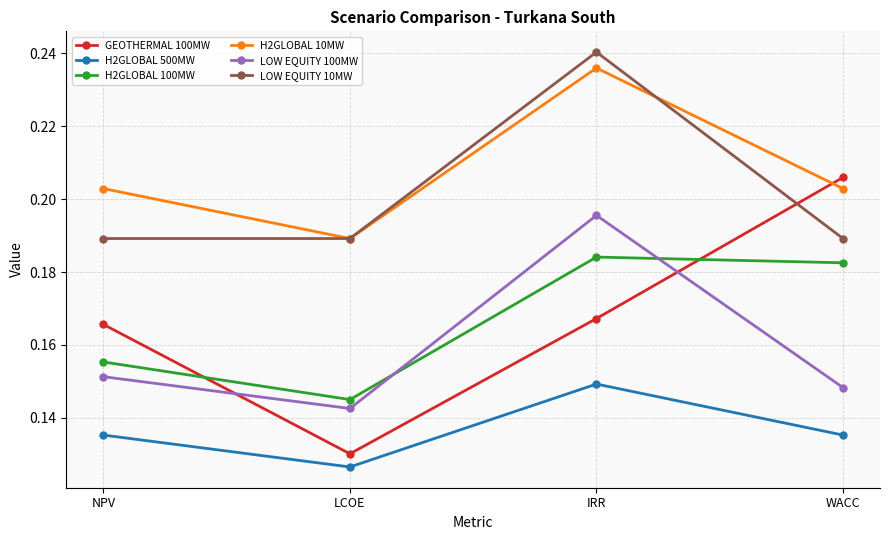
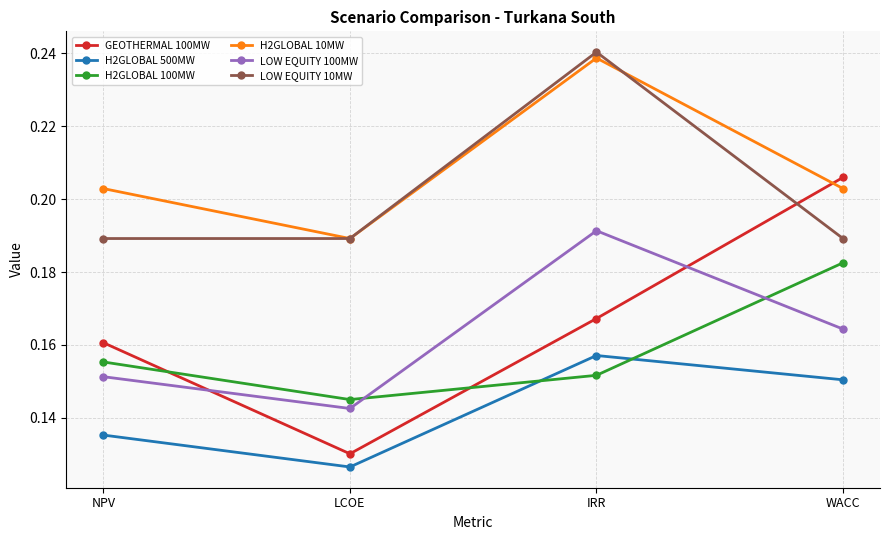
GEOTHERMAL 100MW, NPV: 0.166 -> 0.161
H2GLOBAL 500MW, IRR: 0.149 -> 0.157
H2GLOBAL 100MW, IRR: 0.184 -> 0.152
H2GLOBAL 10MW, IRR: 0.236 -> 0.239
LOW EQUITY 100MW, IRR: 0.196 -> 0.191
H2GLOBAL 500MW, WACC: 0.135 -> 0.150
LOW EQUITY 100MW, WACC: 0.148 -> 0.164
